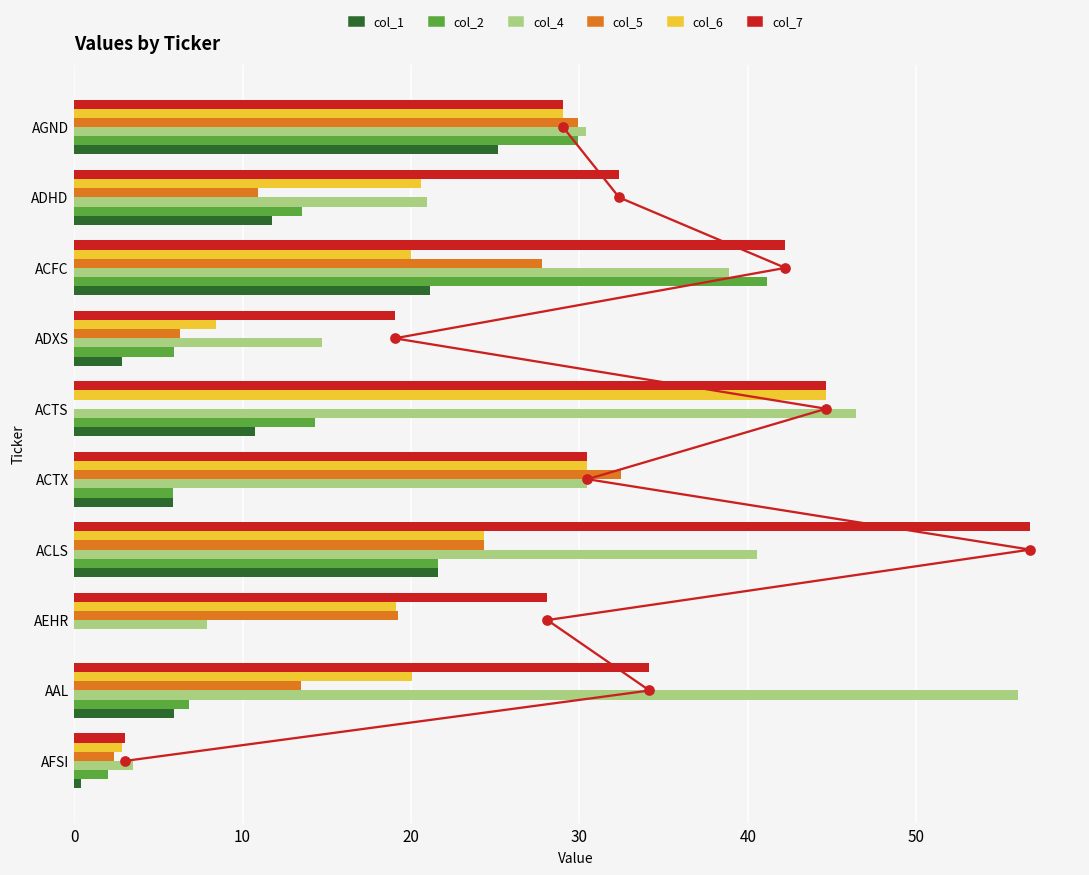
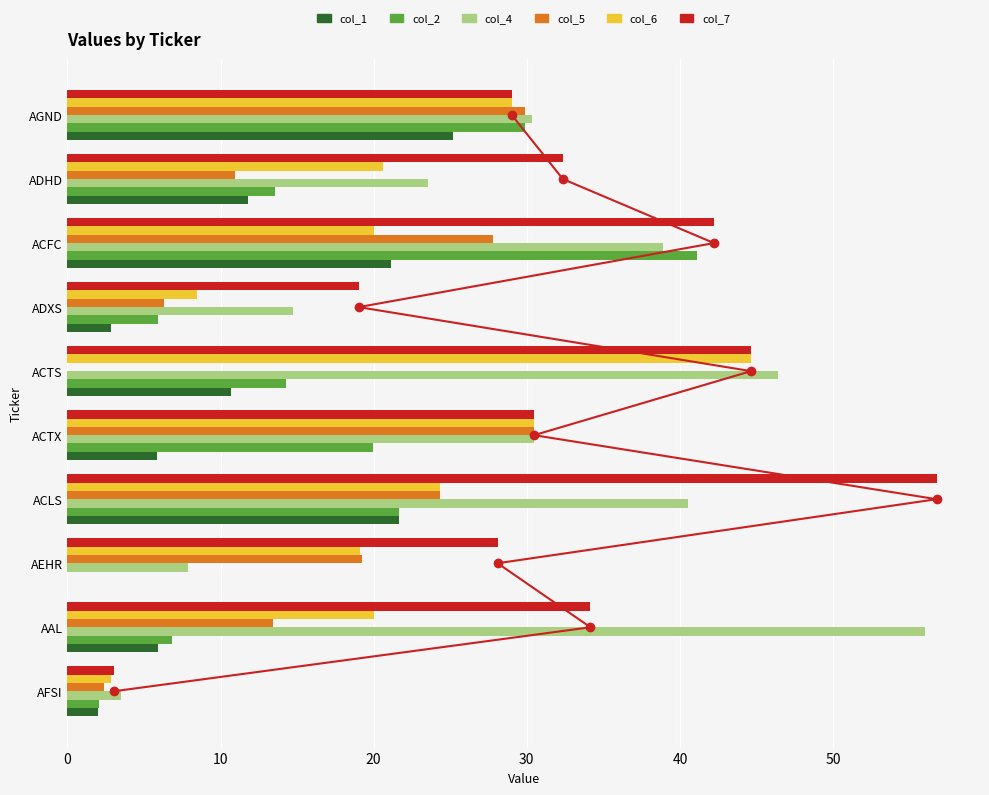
col_4, ADHD: 20.9 -> 23.5
col_5, ACTX: 32.5 -> 30.5
col_2, ACTX: 5.9 -> 19.9
col_1, AFSI: 0.4 -> 2.0
